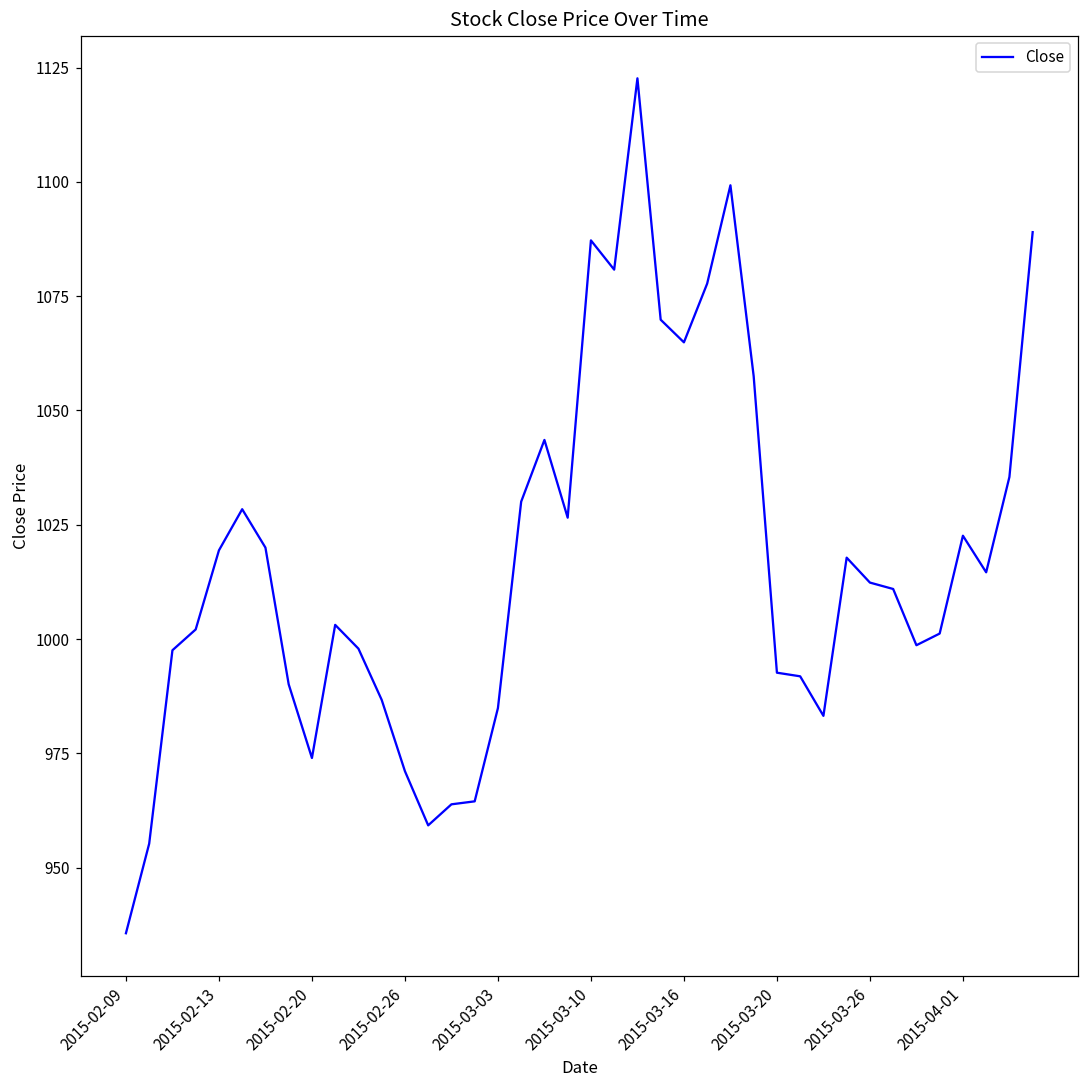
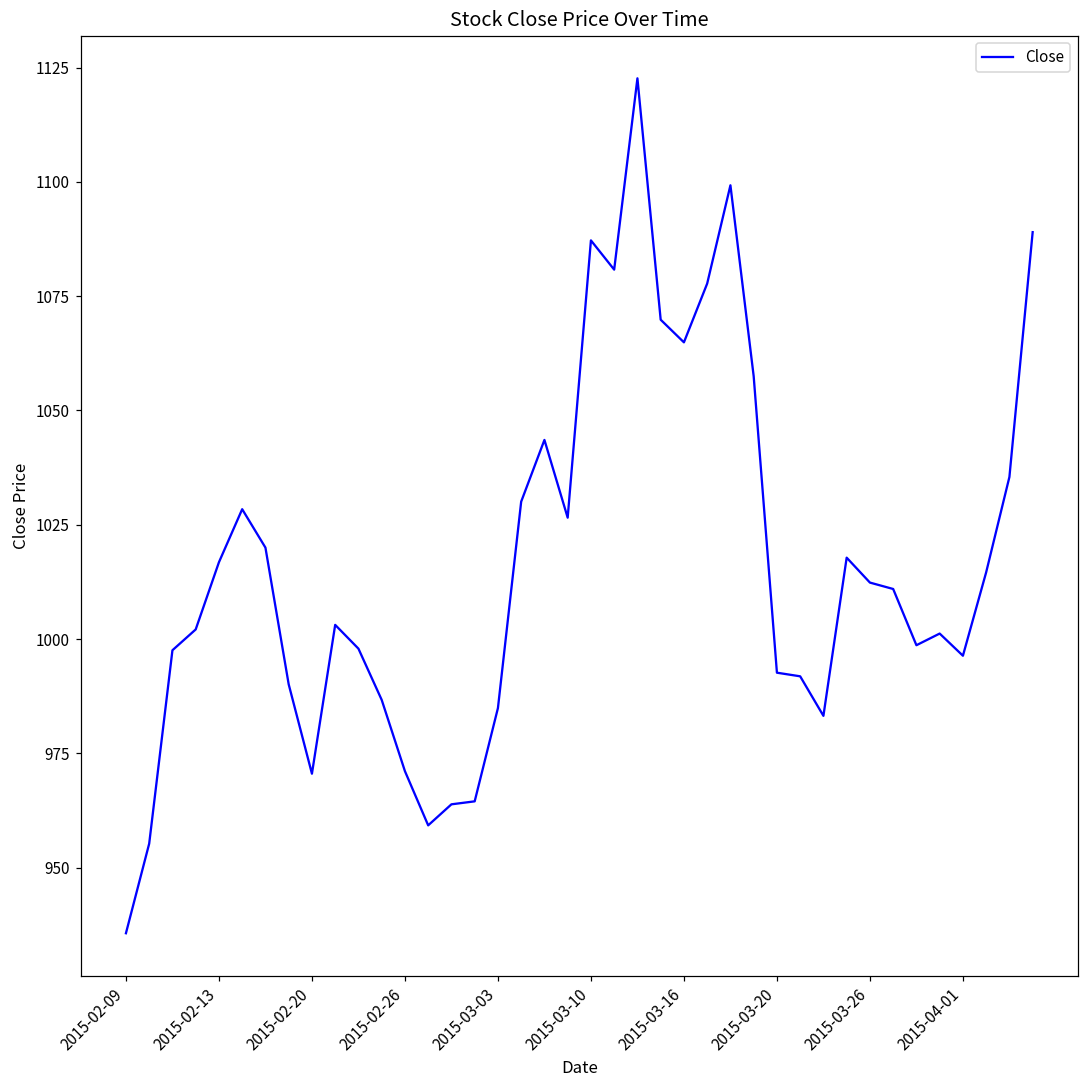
2015-02-13: 1019 -> 1017
2015-02-20: 974 -> 971
2015-04-01: 1023 -> 996
